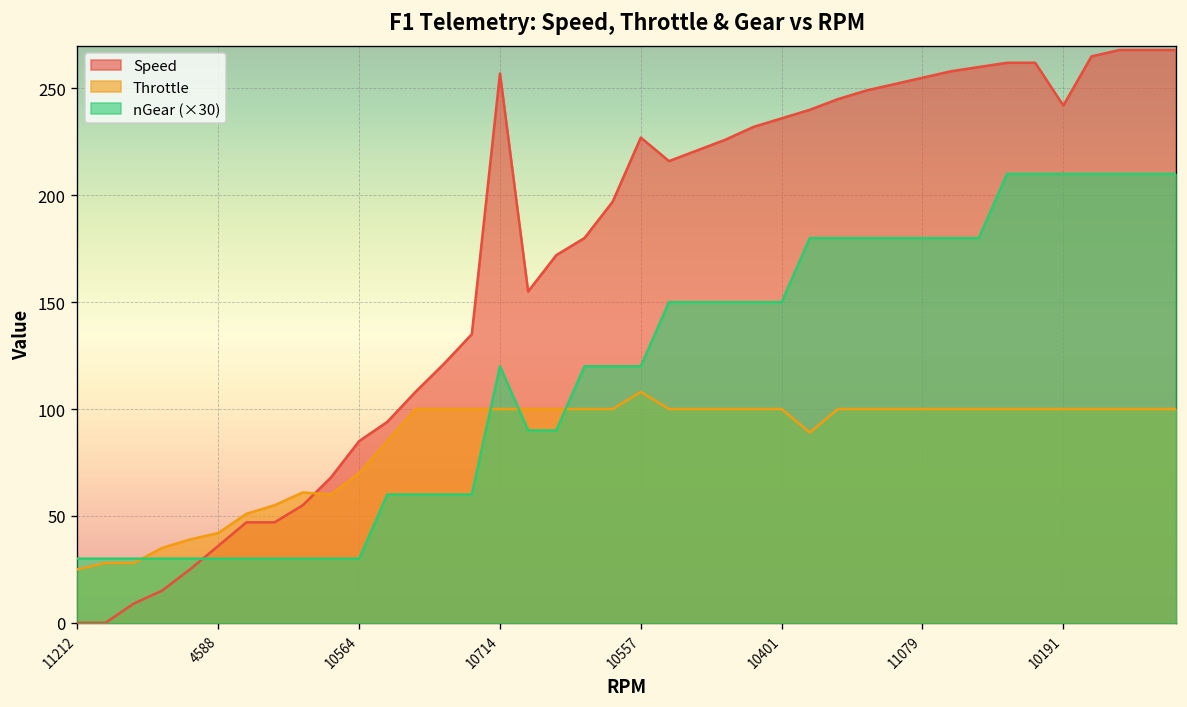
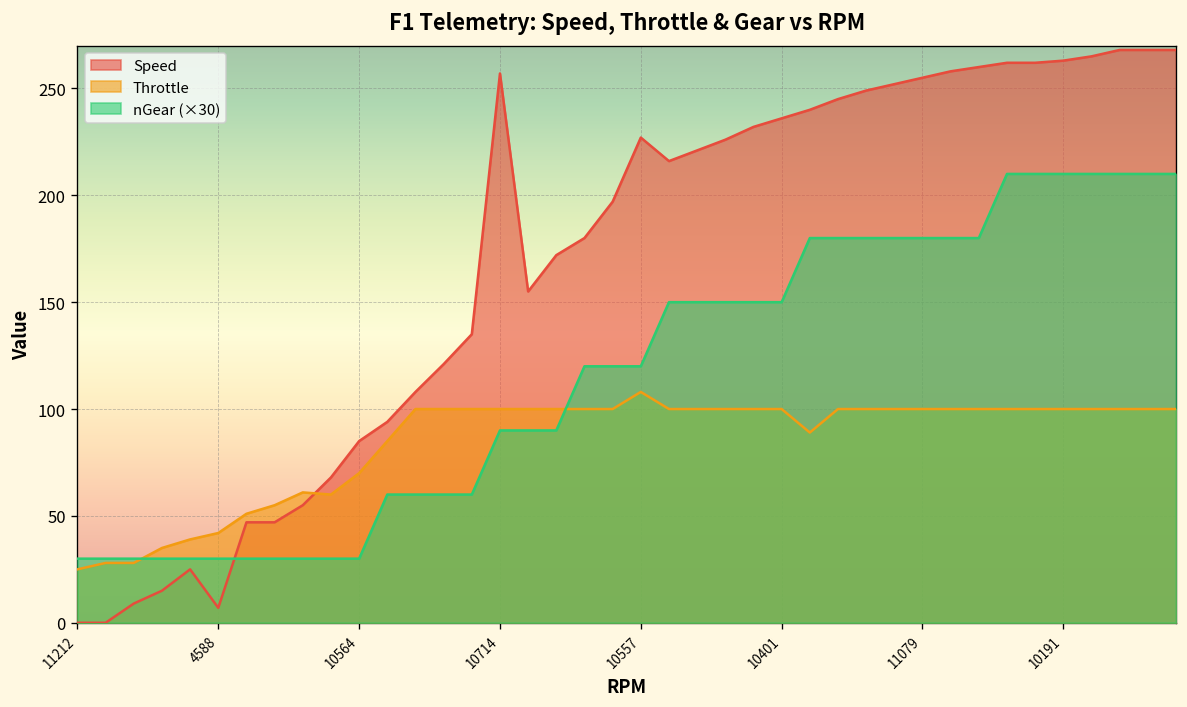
Speed, 4588: 36 -> 7
nGear (×30), 10714: 120 -> 90
Speed, 10191: 242 -> 263
